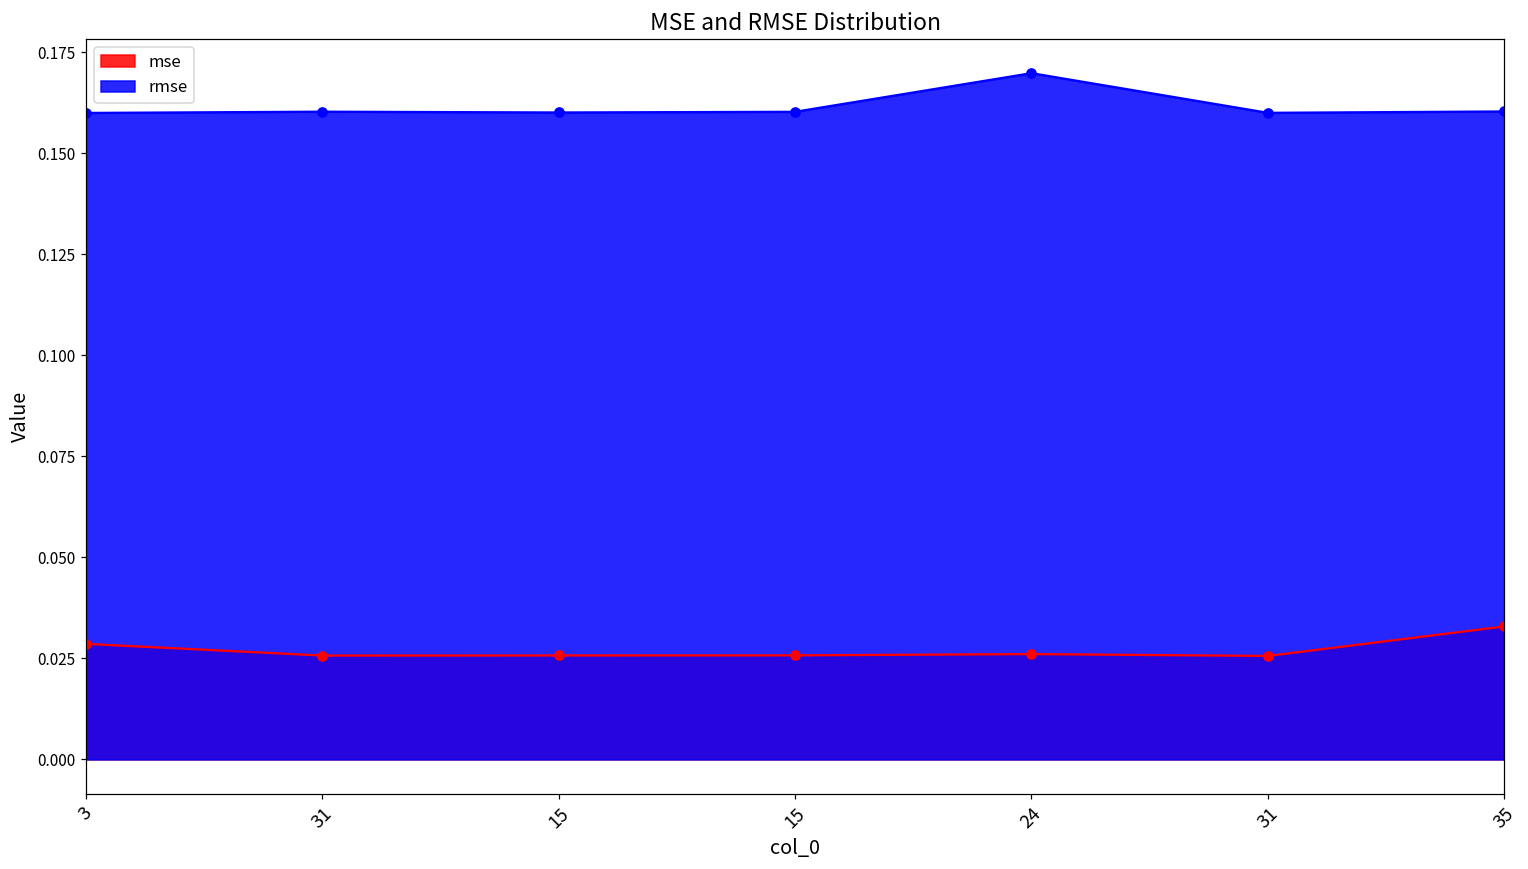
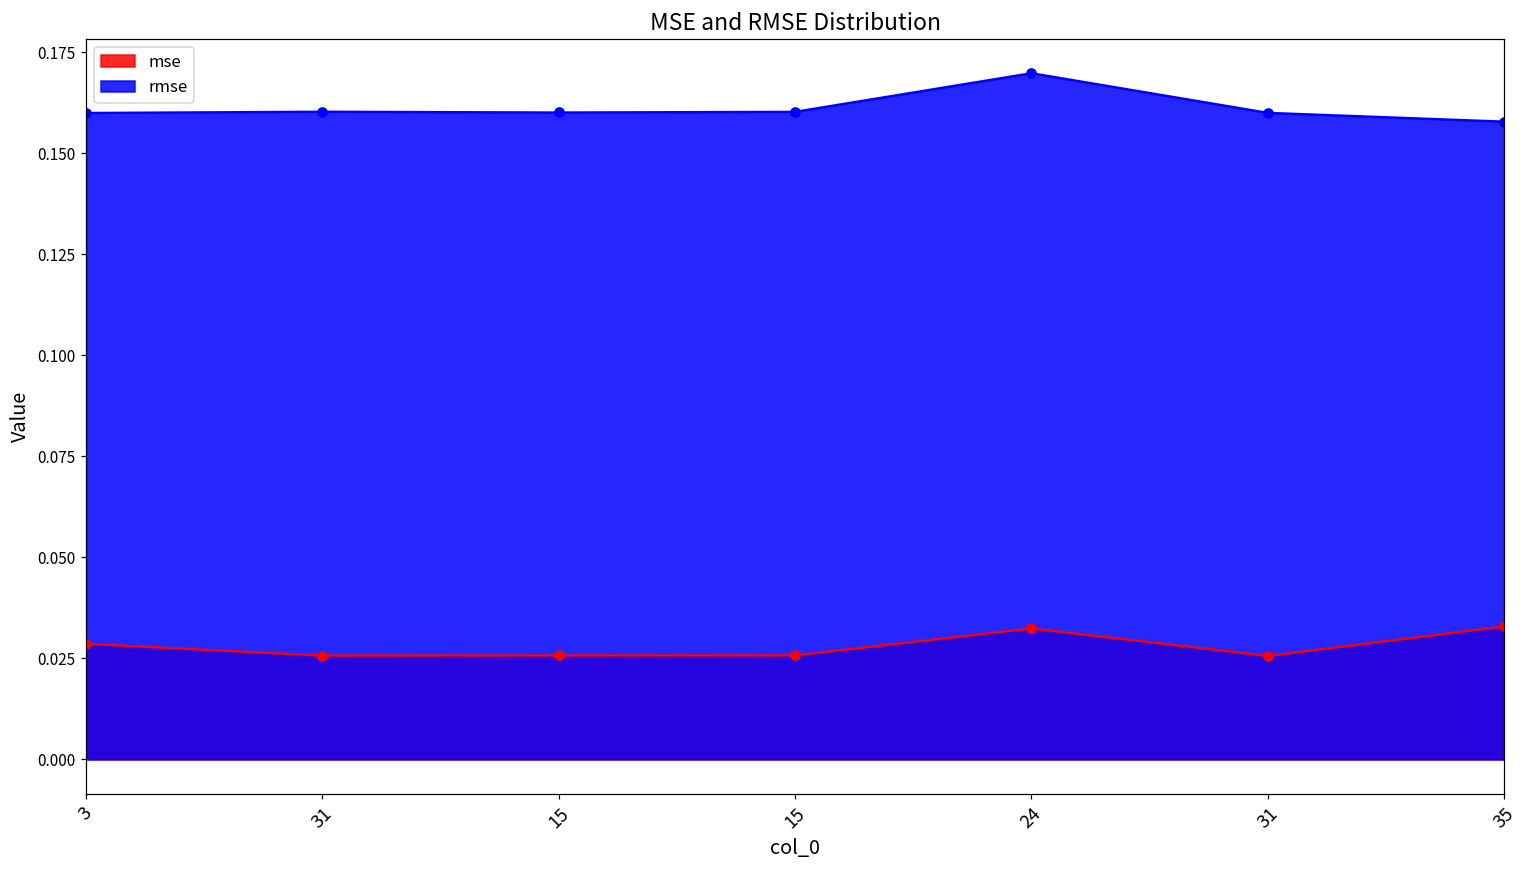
mse, 24: 0.026 -> 0.032
rmse, 35: 0.160 -> 0.158
